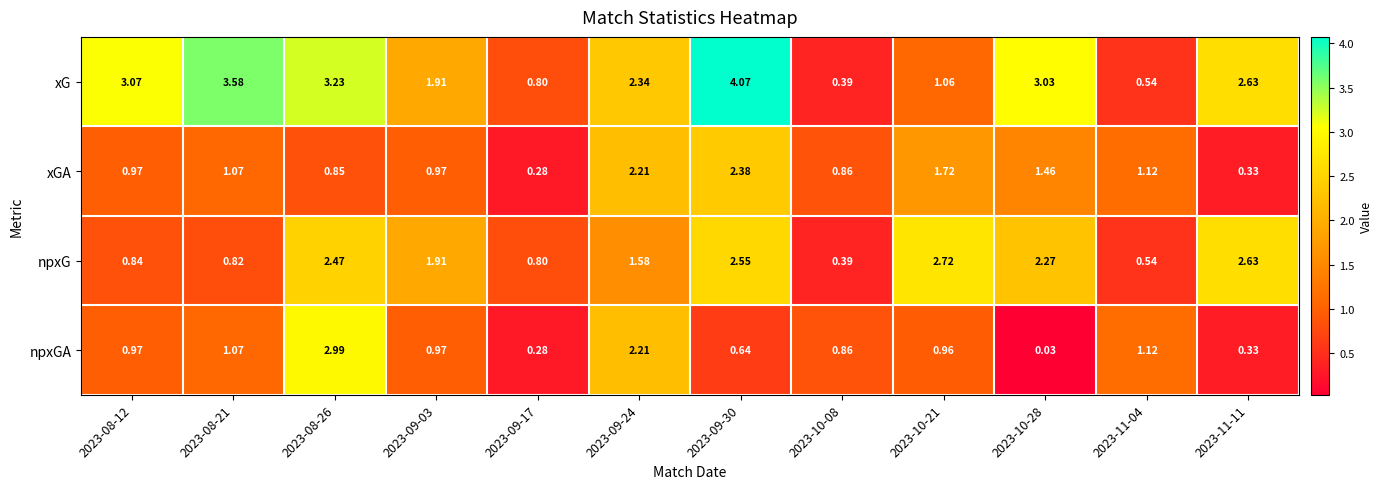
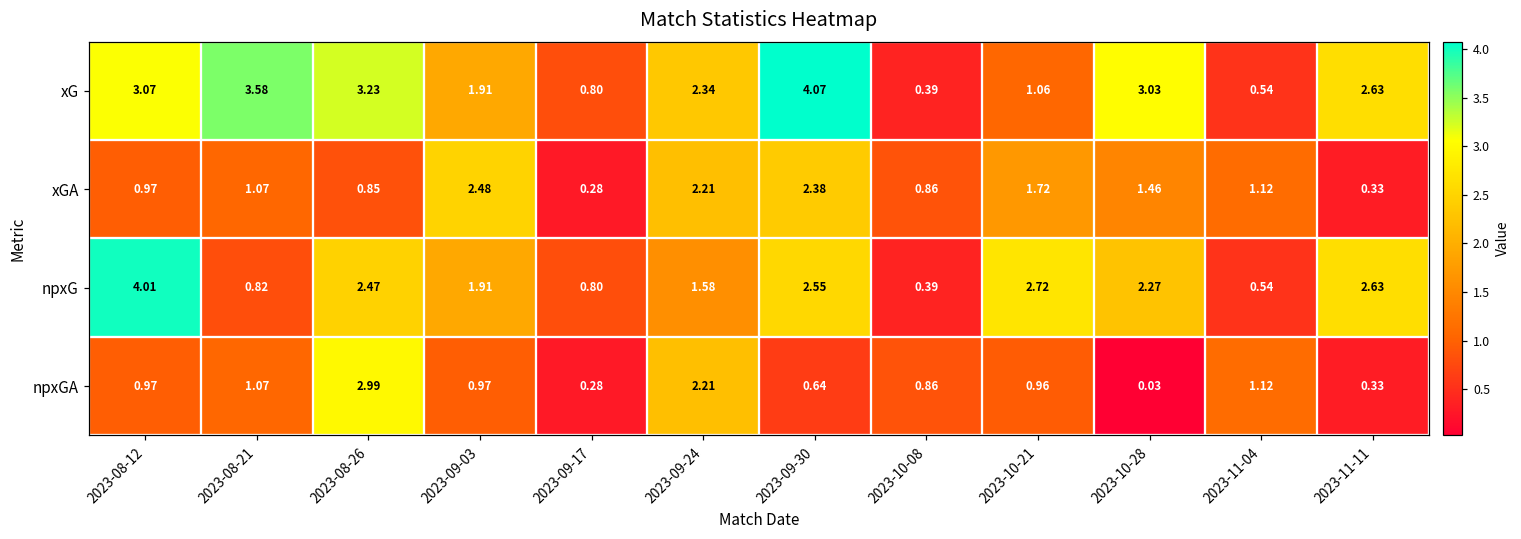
xGA, 2023-09-03: 0.97 -> 2.48
npxG, 2023-08-12: 0.84 -> 4.01
